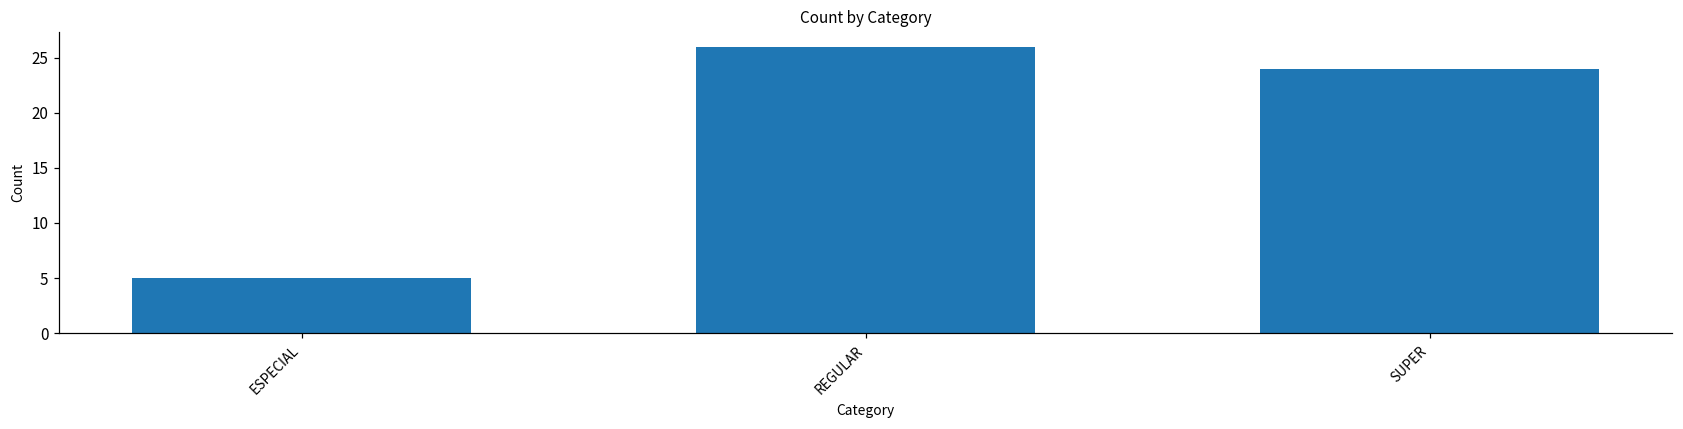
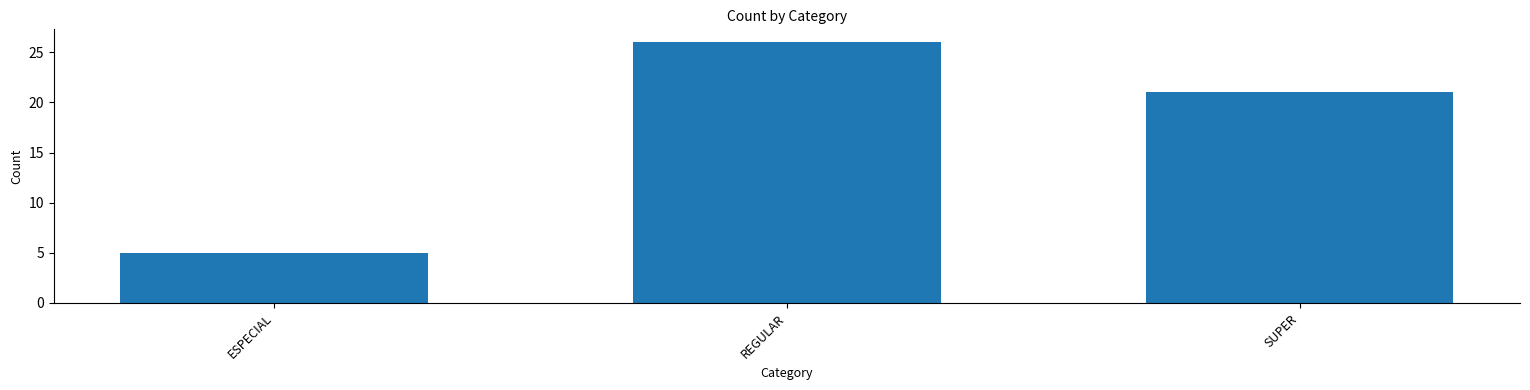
SUPER: 24 -> 21
